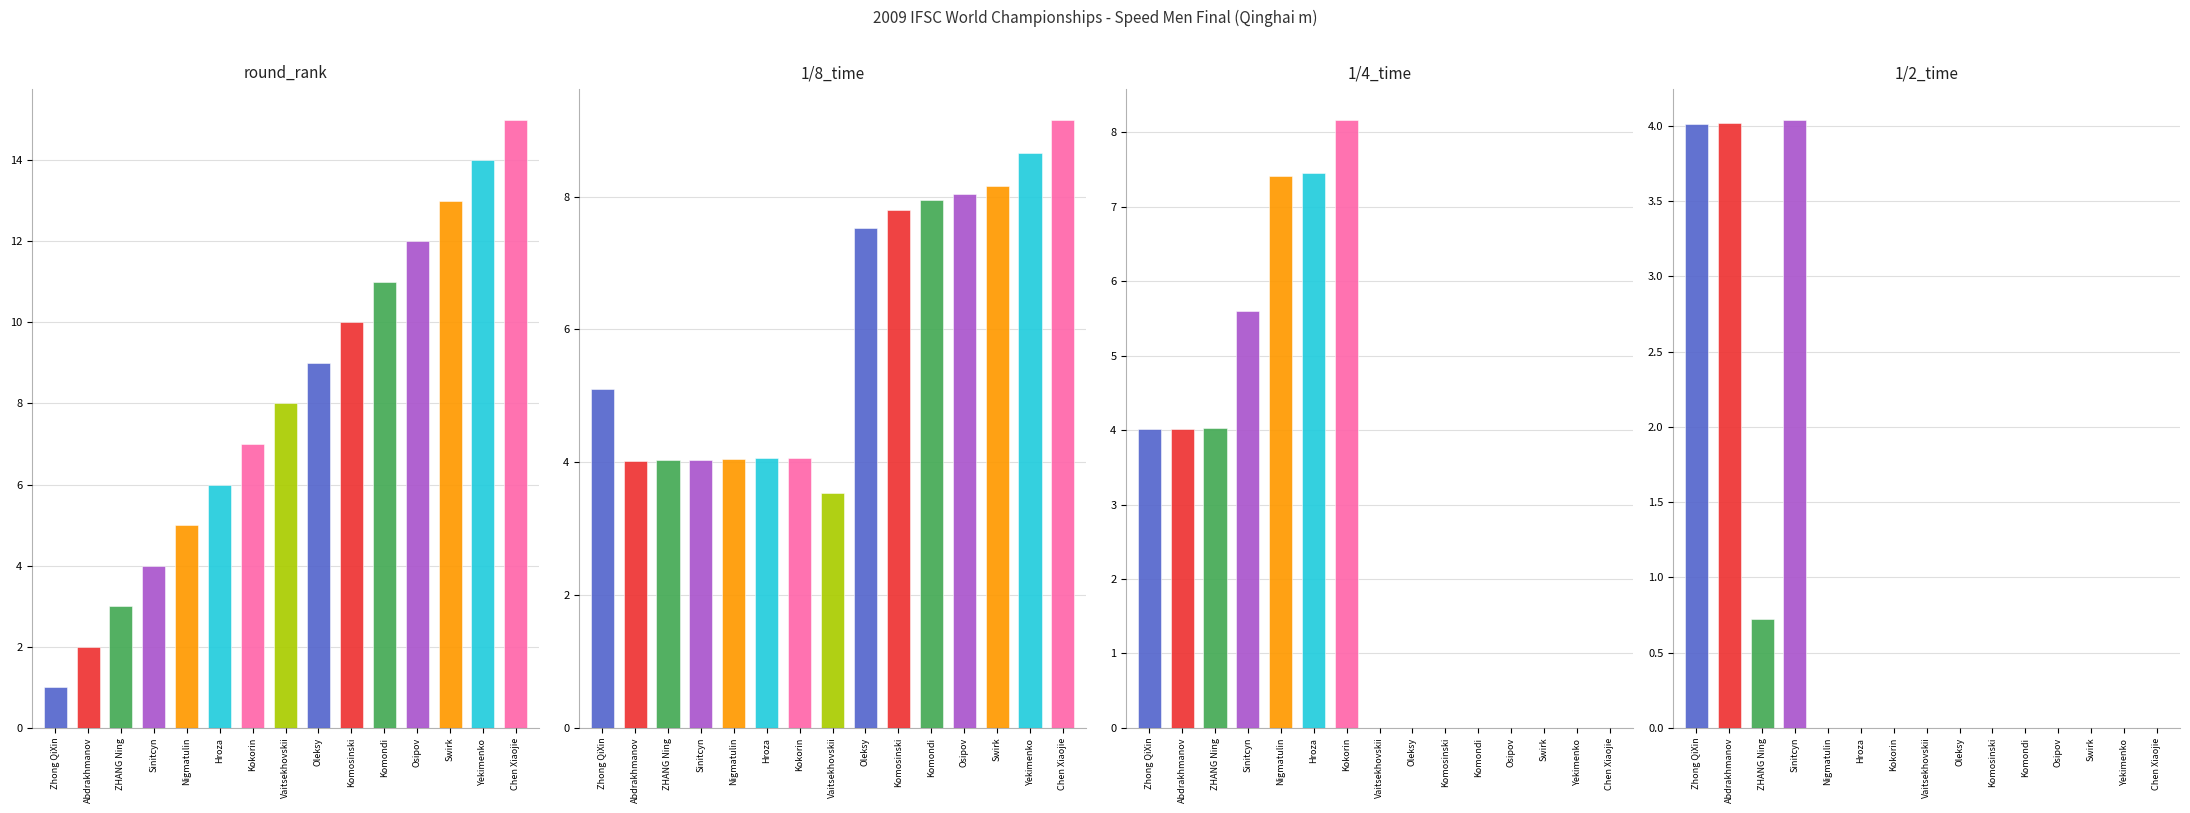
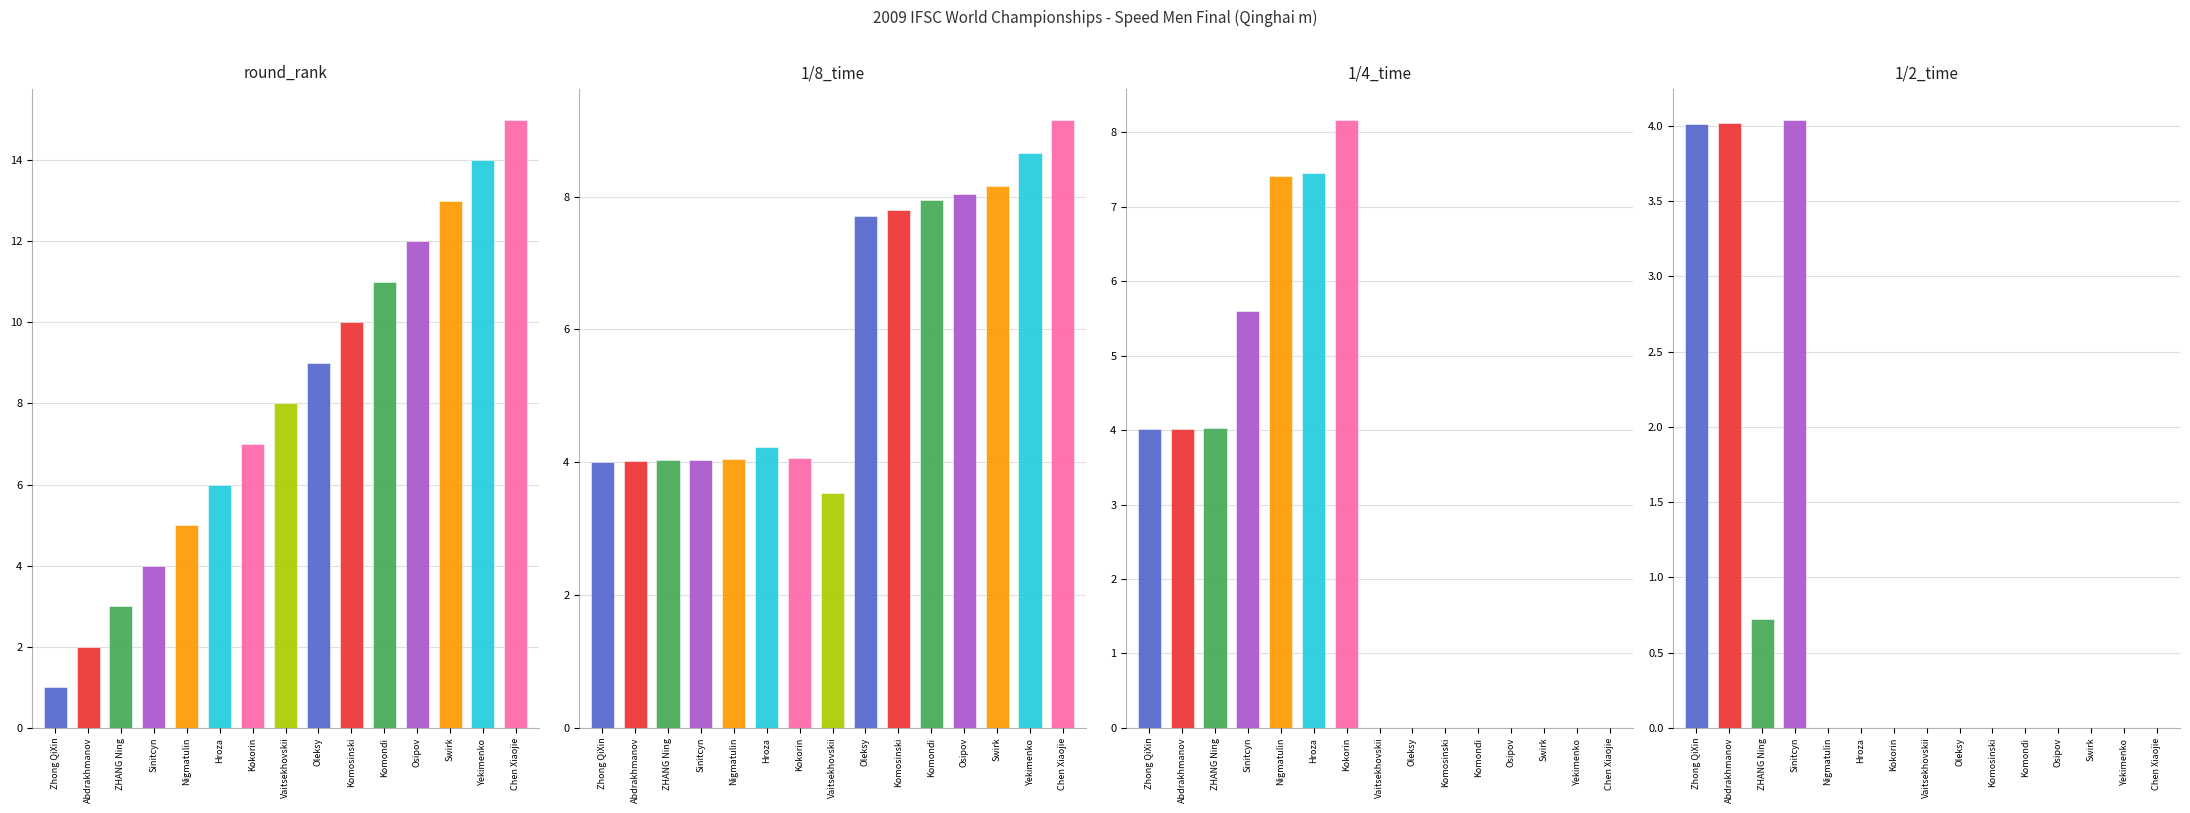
1/8_time, Zhong QiXin: 5.1 -> 4.0
1/8_time, Hroza: 4.1 -> 4.2
1/8_time, Oleksy: 7.5 -> 7.7
